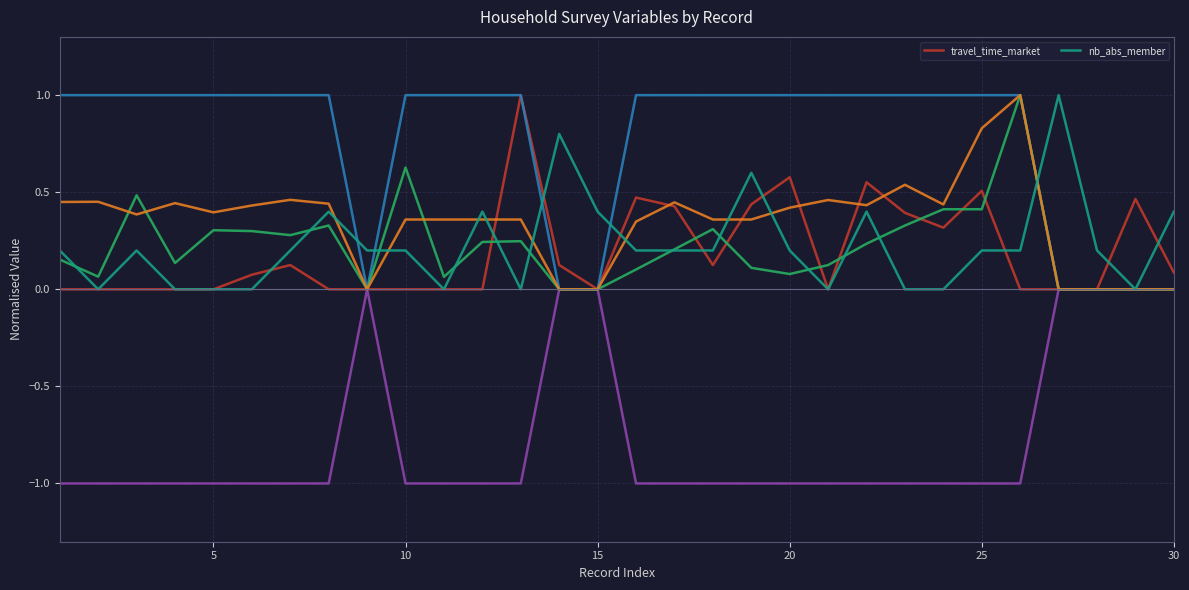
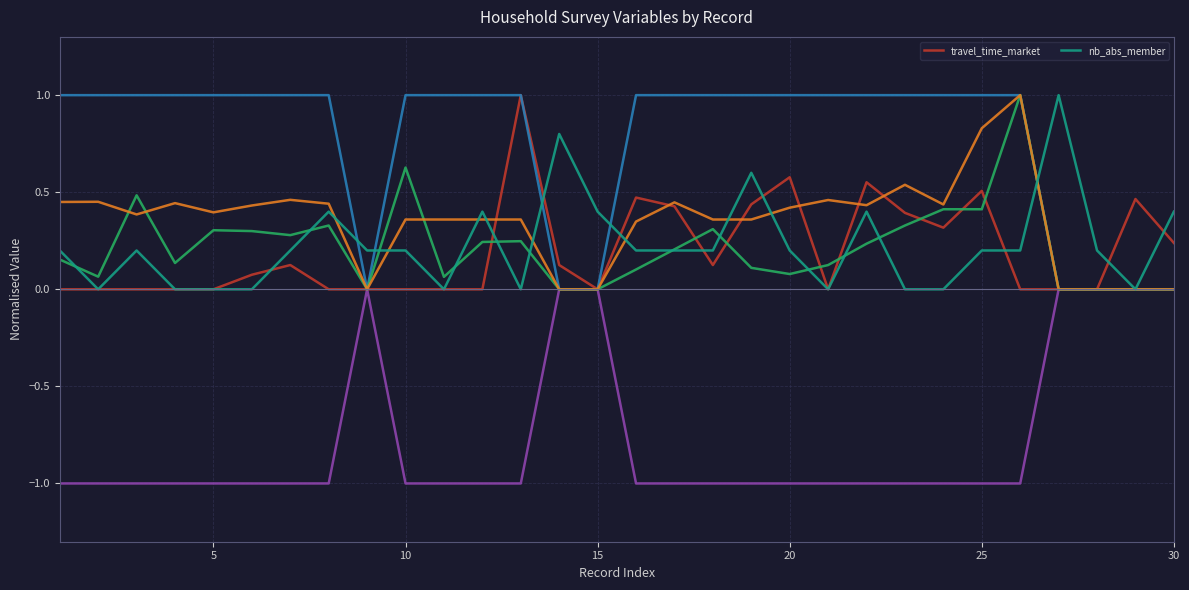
travel_time_market, 30: 0.09 -> 0.24
